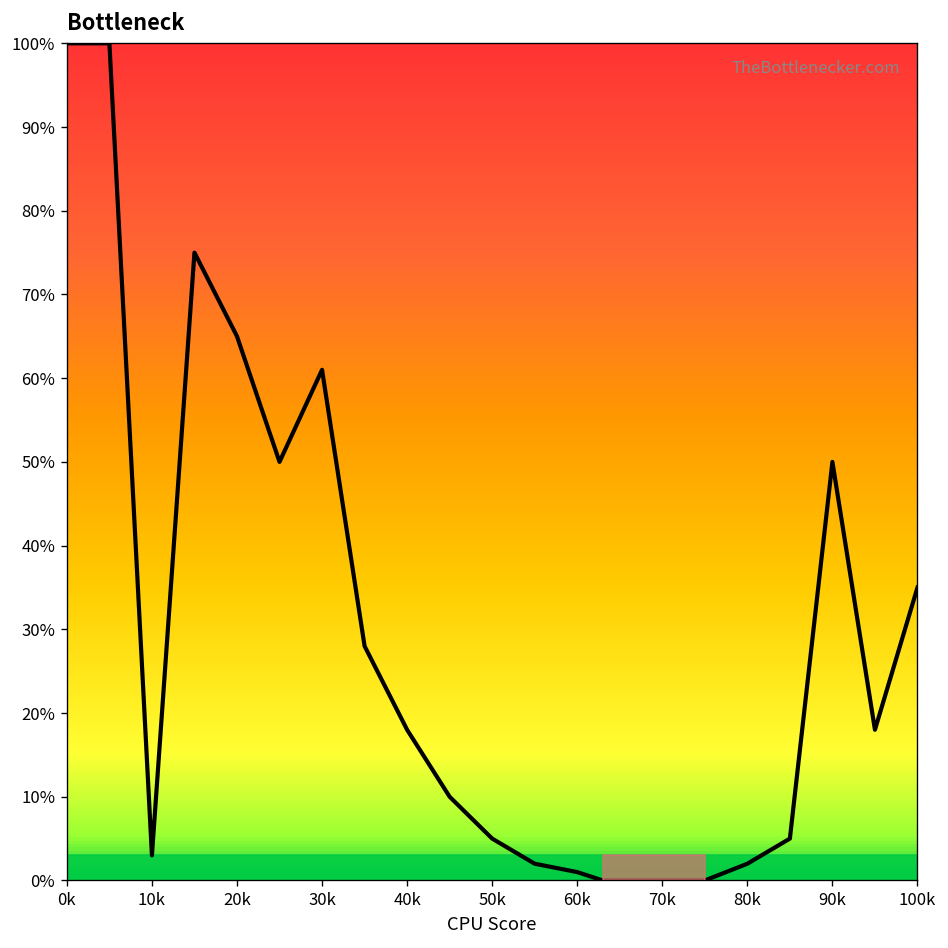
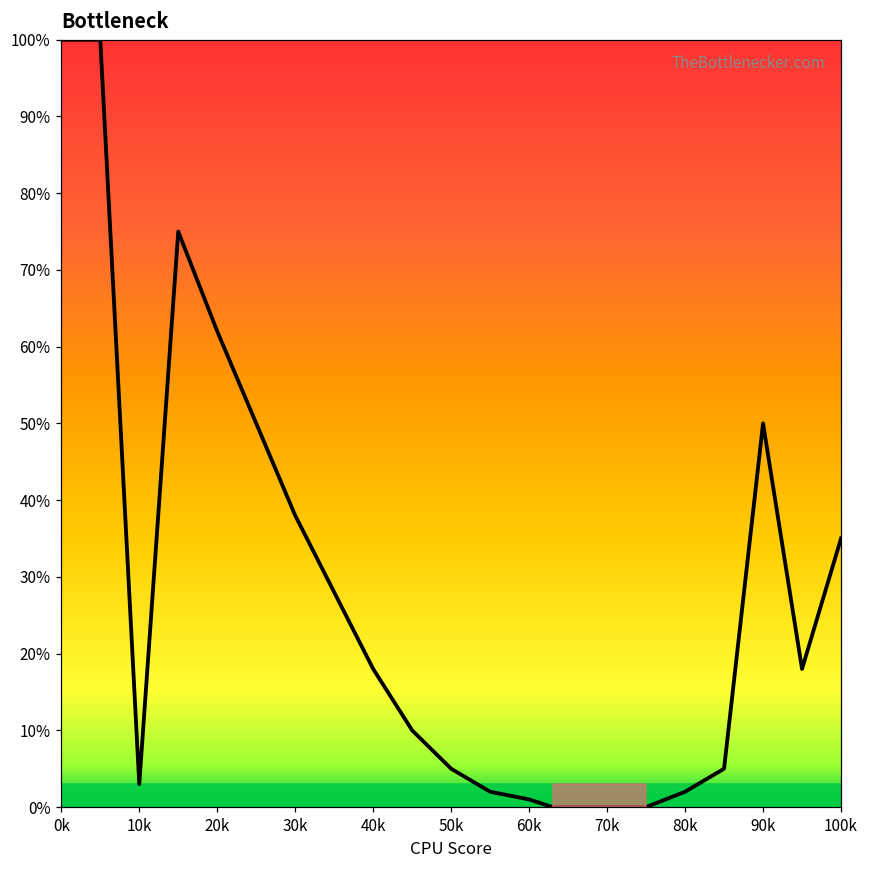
20k: 65% -> 62%
30k: 61% -> 38%
